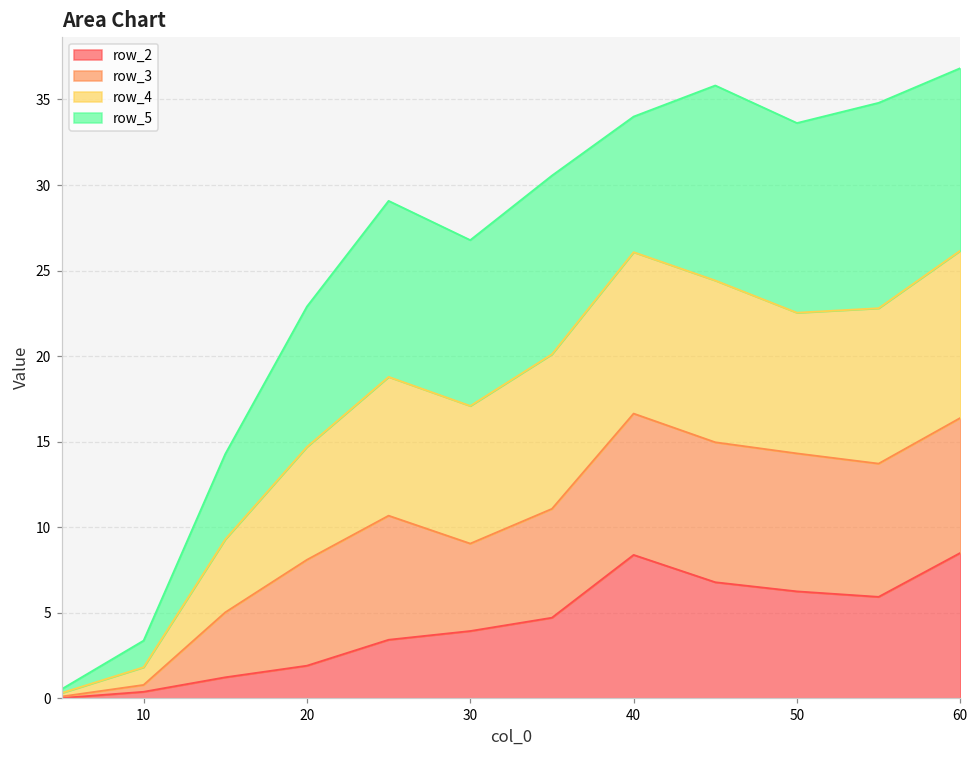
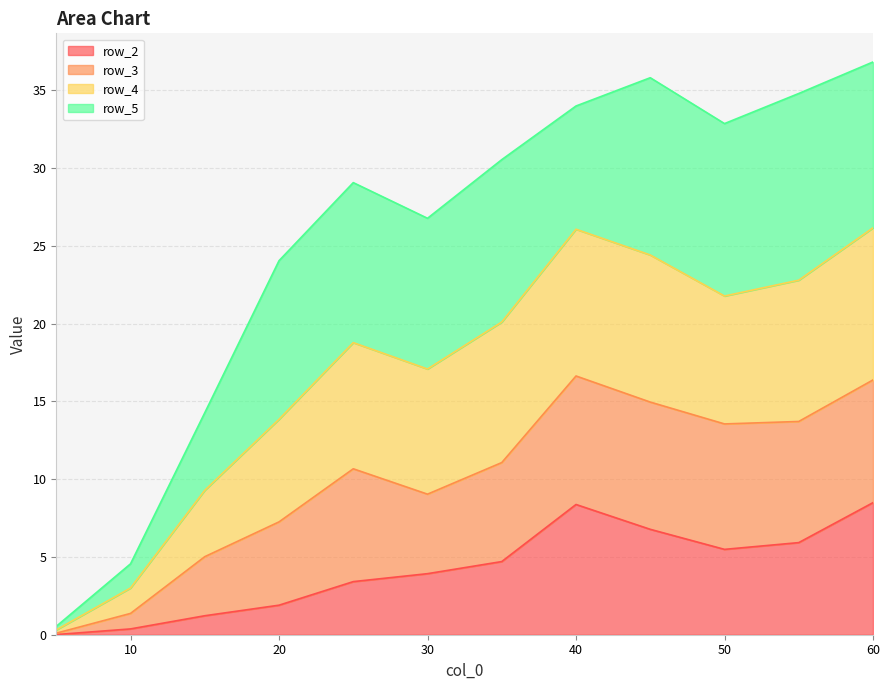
row_3, 10: 0.4 -> 1.0
row_4, 10: 1.0 -> 1.6
row_3, 20: 6.2 -> 5.4
row_5, 20: 8.2 -> 10.2
row_2, 50: 6.2 -> 5.5
